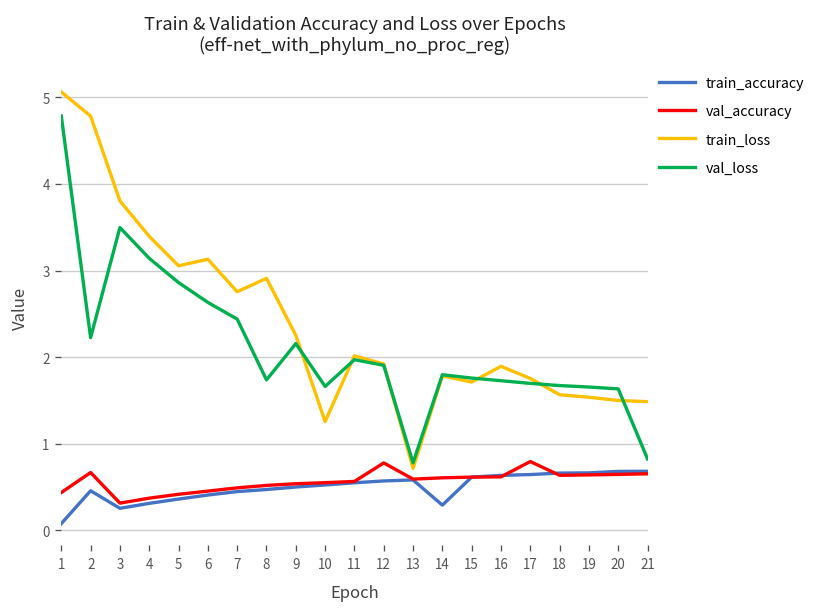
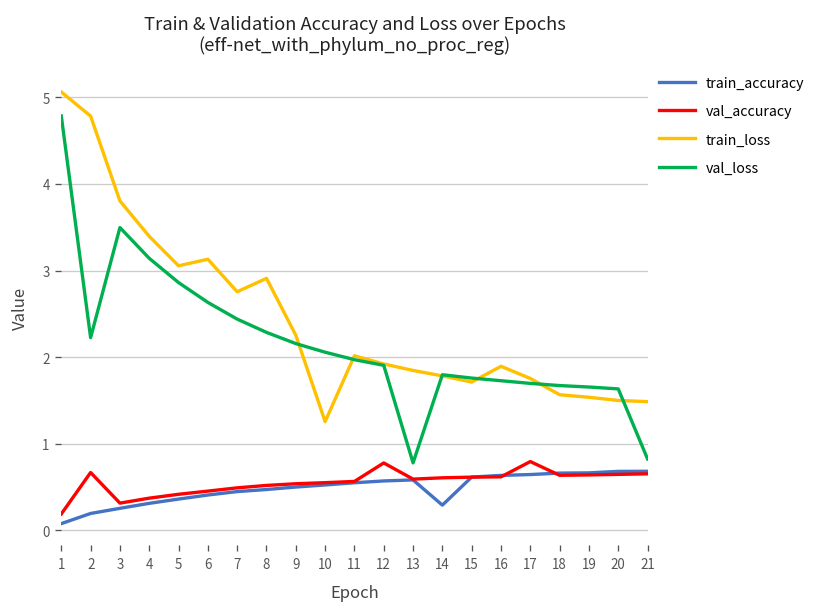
val_accuracy, 1: 0.4 -> 0.2
train_accuracy, 2: 0.5 -> 0.2
val_loss, 8: 1.7 -> 2.3
val_loss, 10: 1.7 -> 2.1
train_loss, 13: 0.7 -> 1.8
